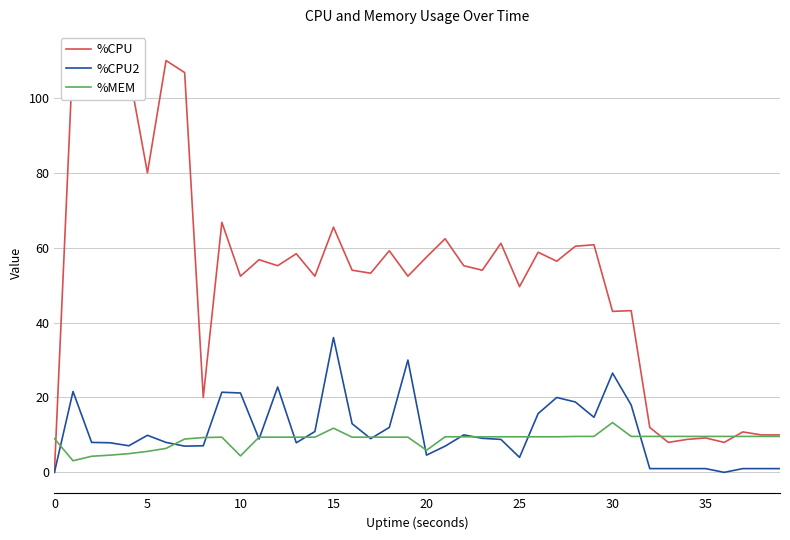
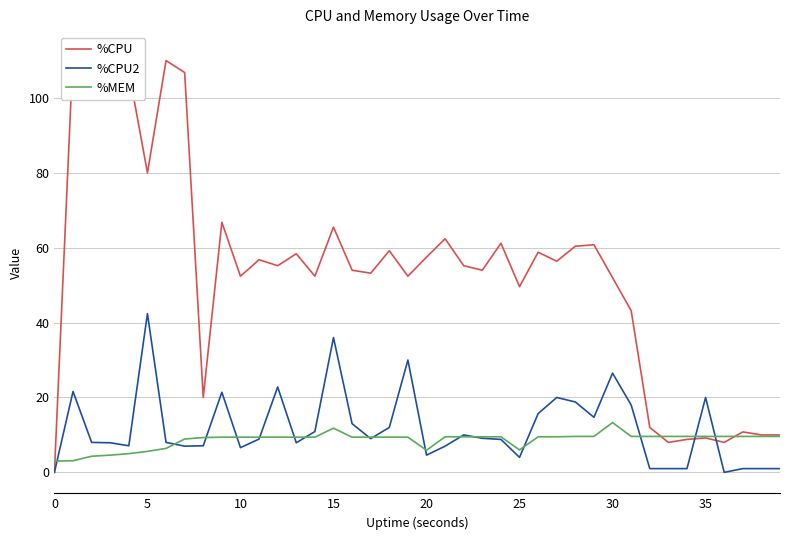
%MEM, 0: 9 -> 3
%CPU2, 5: 10 -> 42
%CPU2, 10: 21 -> 7
%MEM, 10: 4 -> 9
%MEM, 25: 10 -> 6
%CPU, 30: 43 -> 52
%CPU2, 35: 1 -> 20
